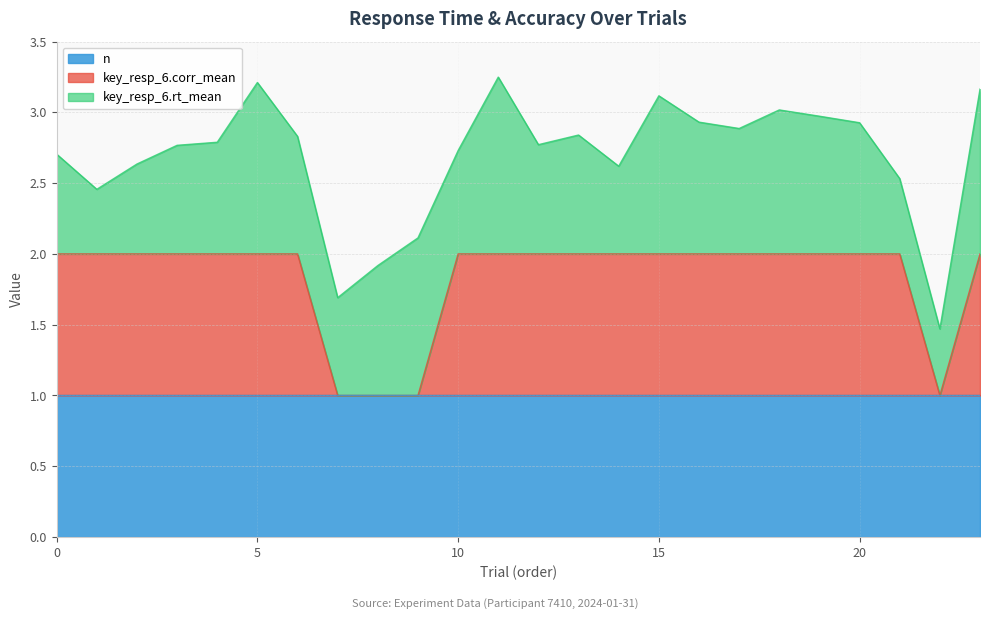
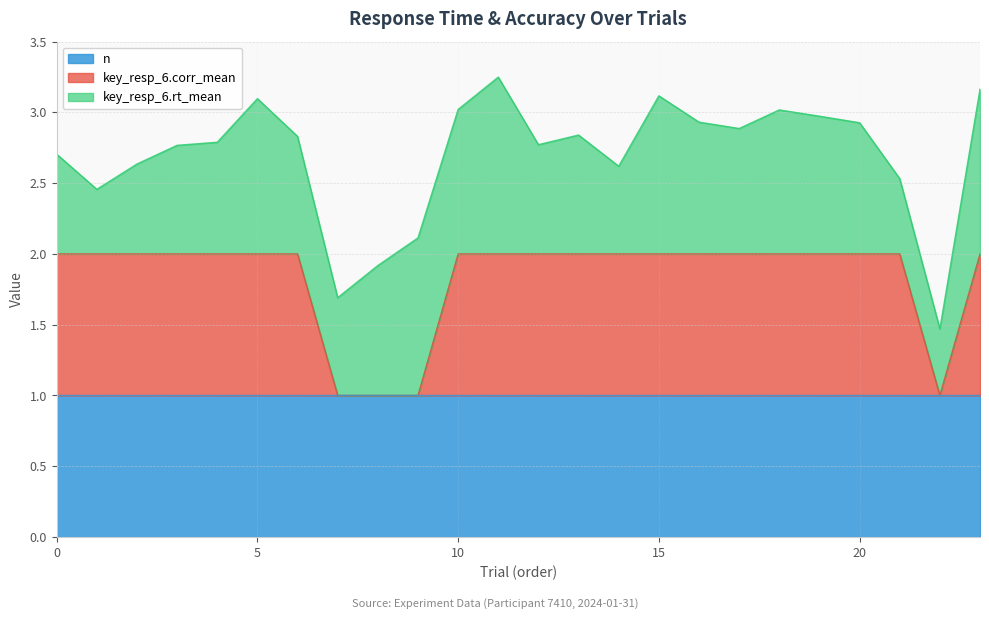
key_resp_6.rt_mean, 5: 1.21 -> 1.10
key_resp_6.rt_mean, 10: 0.73 -> 1.02
